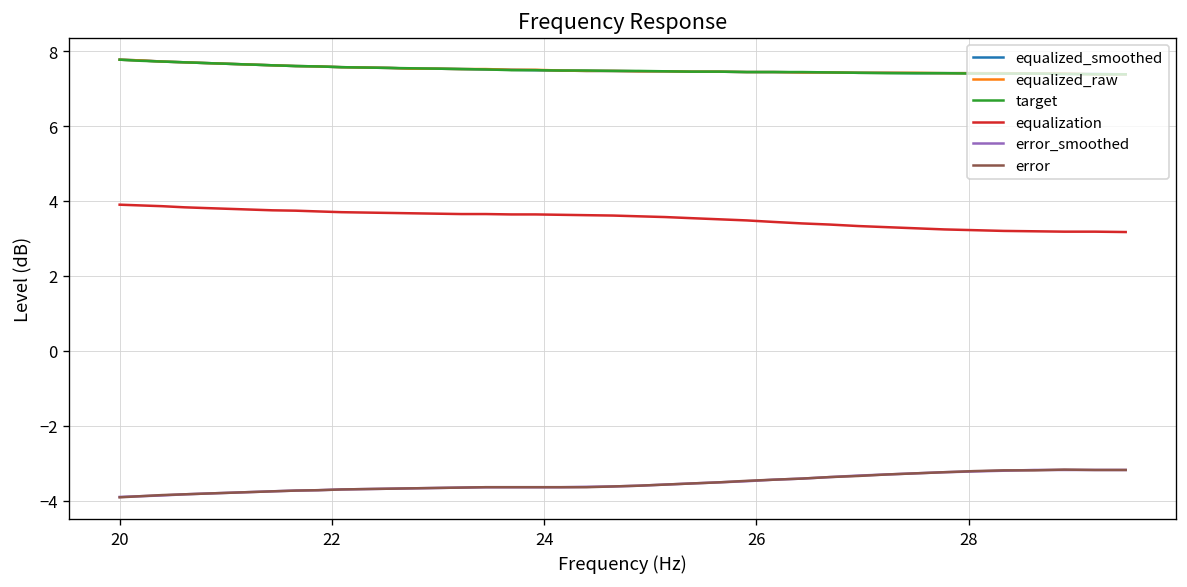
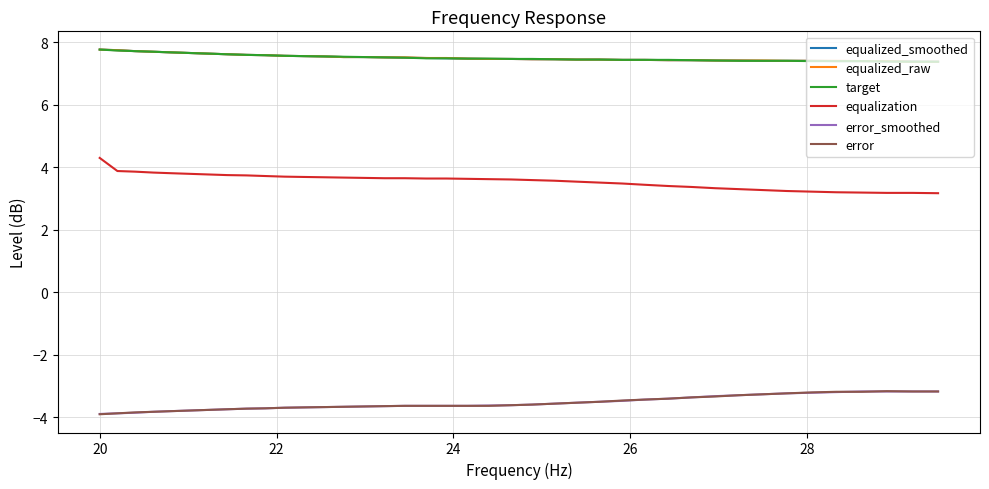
equalization, 20: 3.9 -> 4.3
